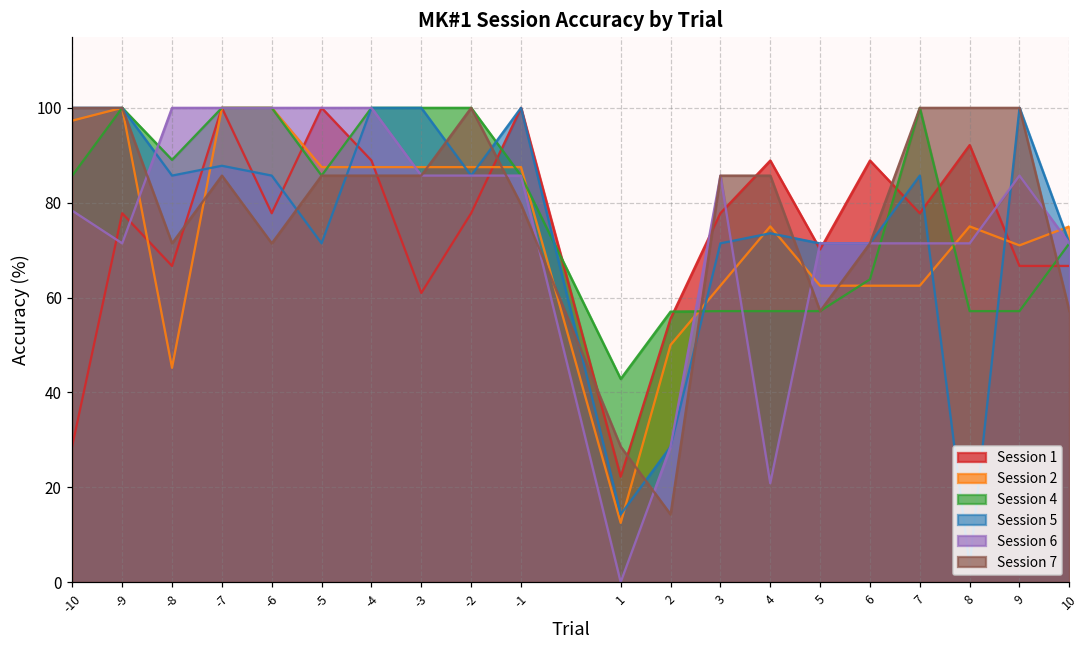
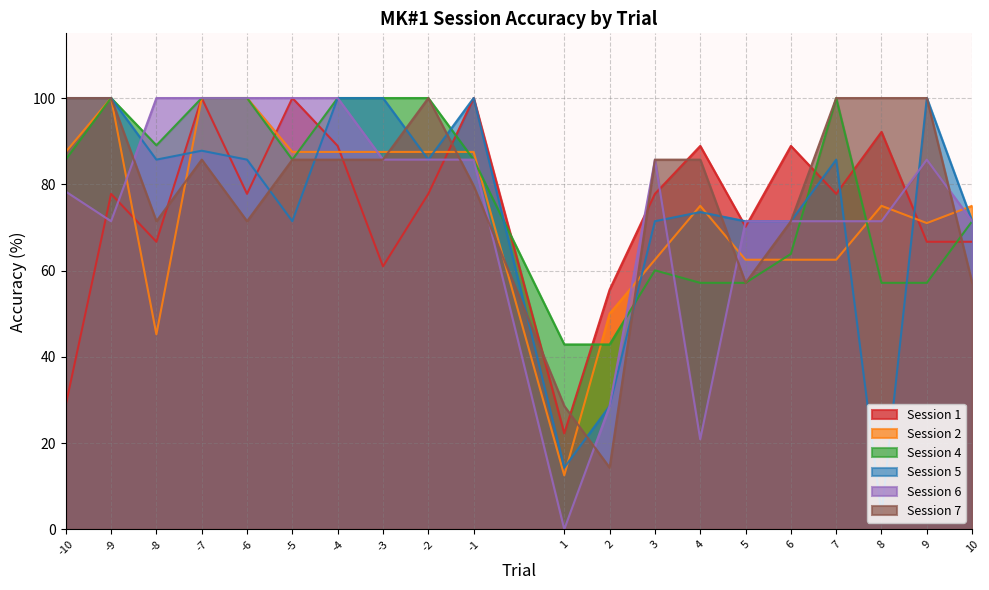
Session 2, -10: 97 -> 88
Session 4, 2: 57 -> 43
Session 4, 3: 57 -> 60
